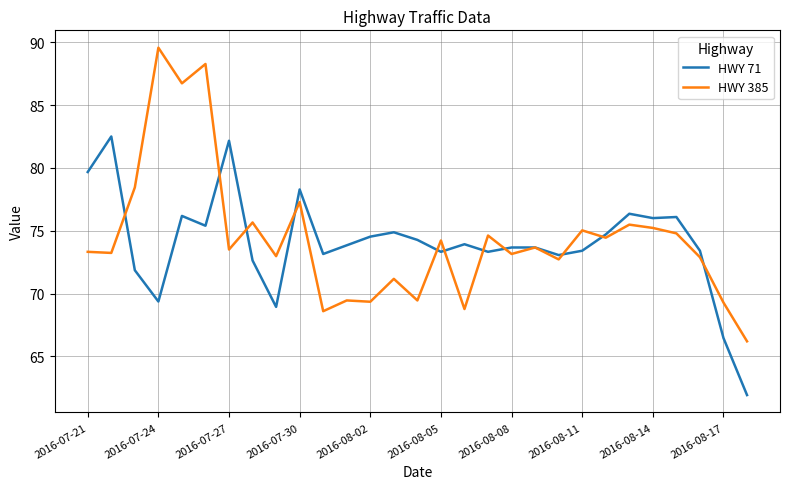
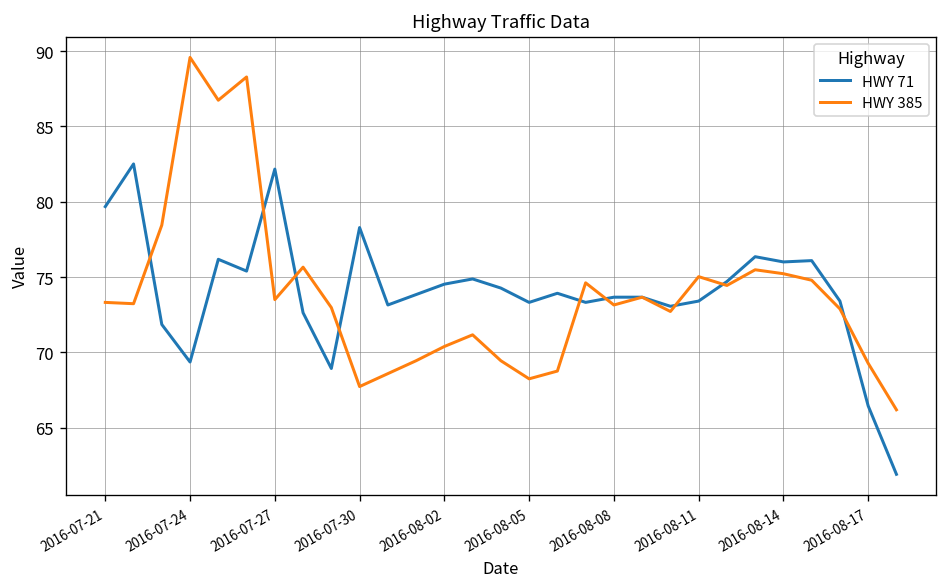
HWY 385, 2016-07-30: 77.3 -> 67.7
HWY 385, 2016-08-02: 69.3 -> 70.4
HWY 385, 2016-08-05: 74.2 -> 68.2
